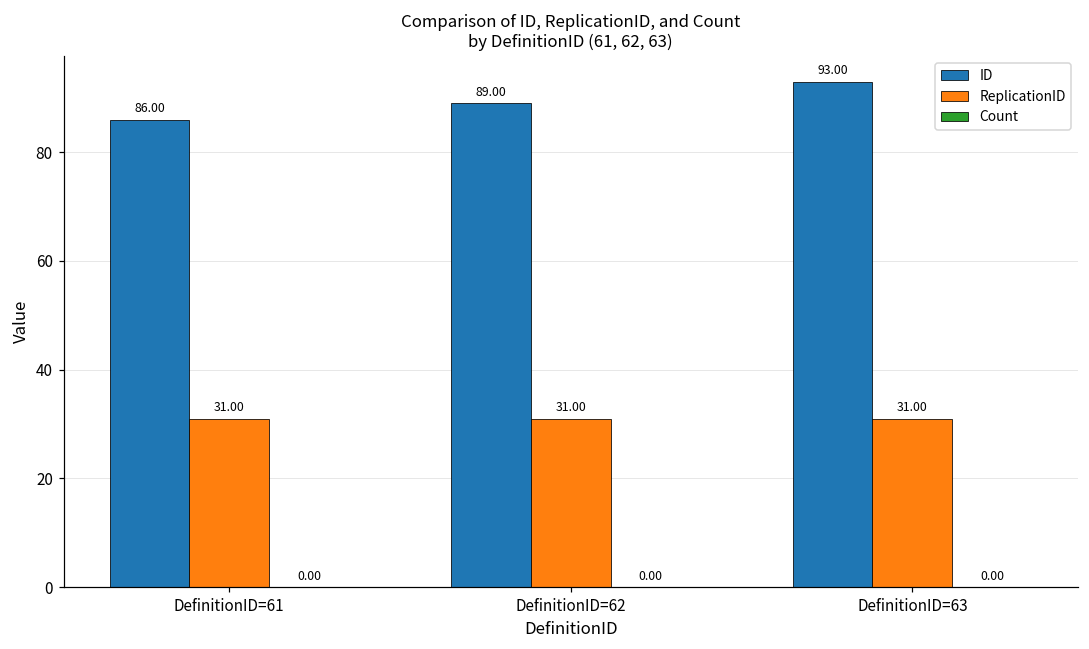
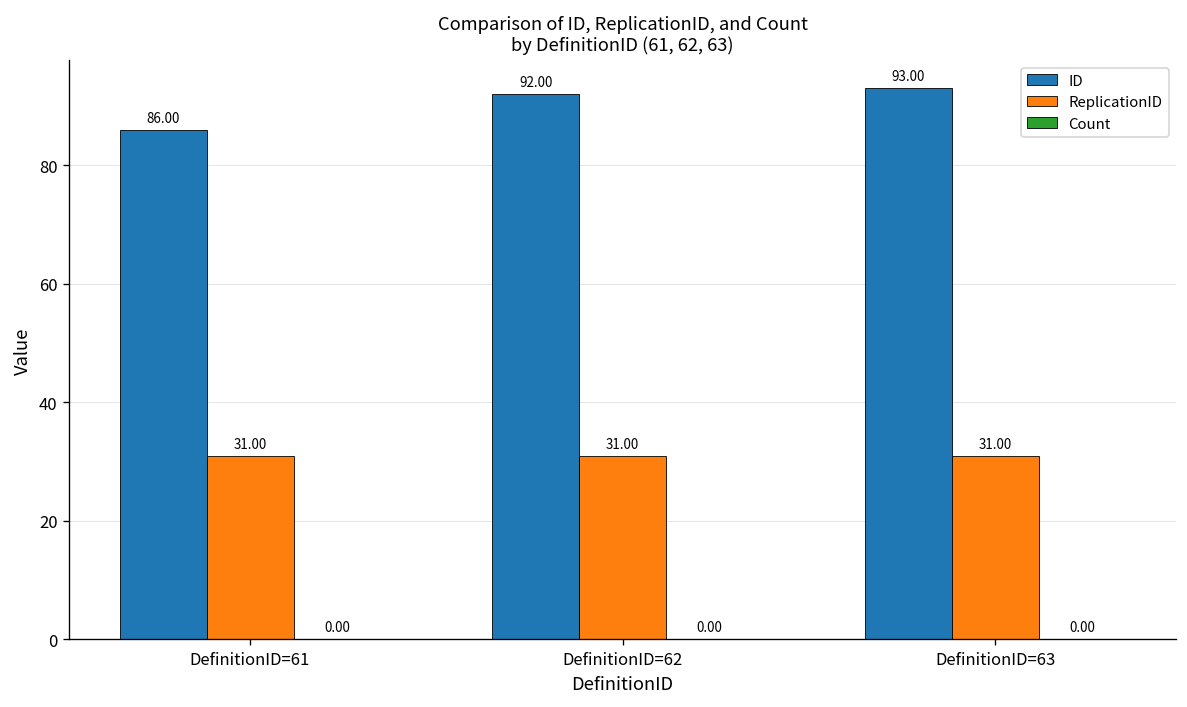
ID, DefinitionID=62: 89.00 -> 92.00
